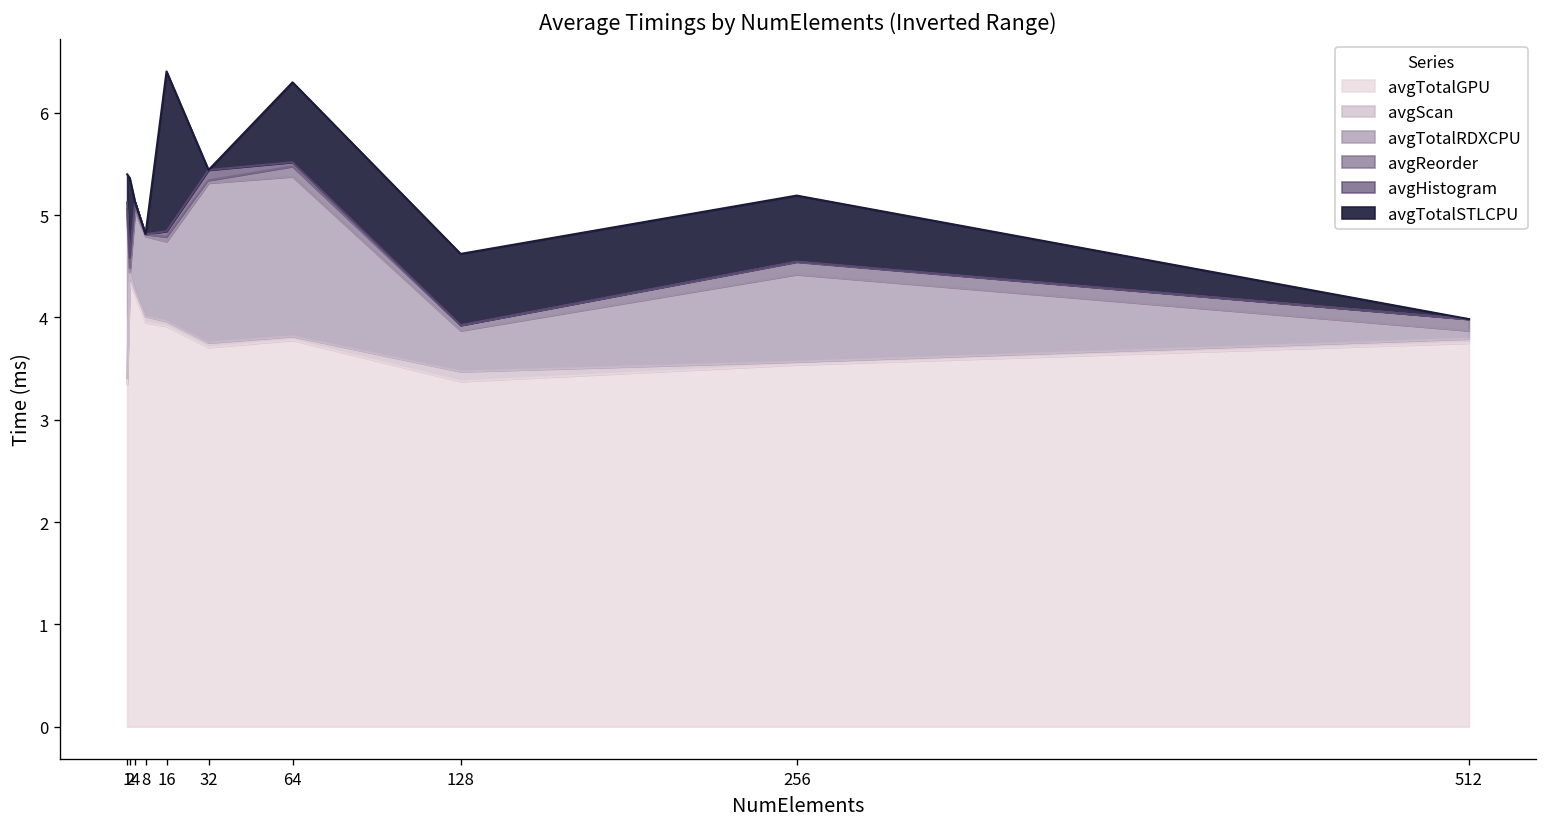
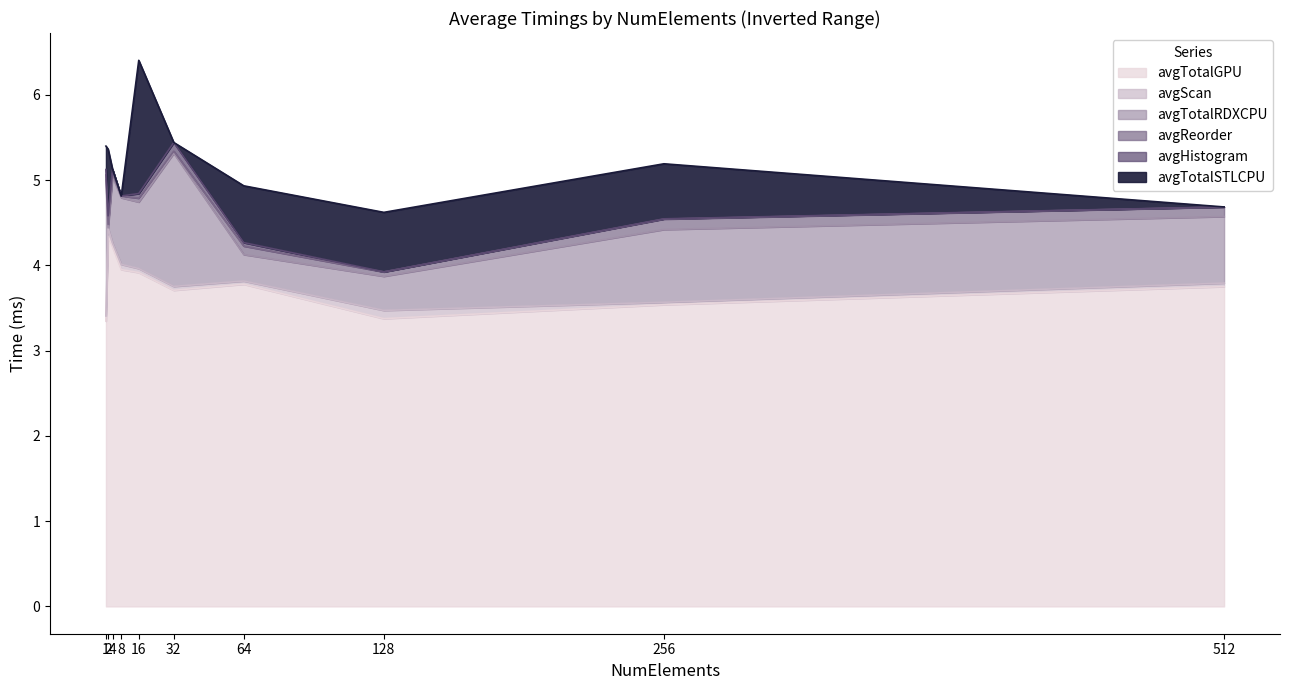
avgTotalRDXCPU, 64: 1.6 -> 0.3
avgTotalSTLCPU, 64: 0.8 -> 0.7
avgTotalRDXCPU, 512: 0.1 -> 0.8
